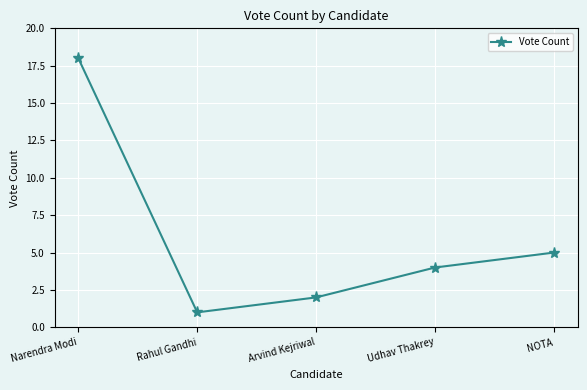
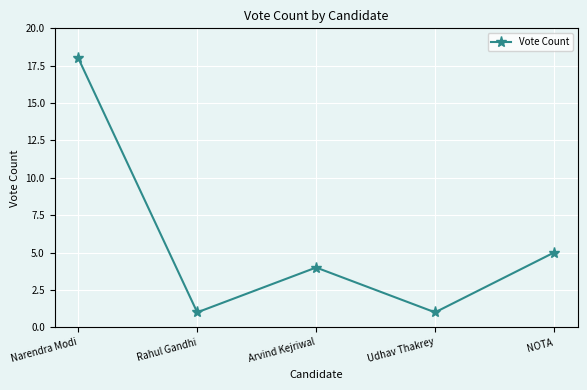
Arvind Kejriwal: 2 -> 4
Udhav Thakrey: 4 -> 1
